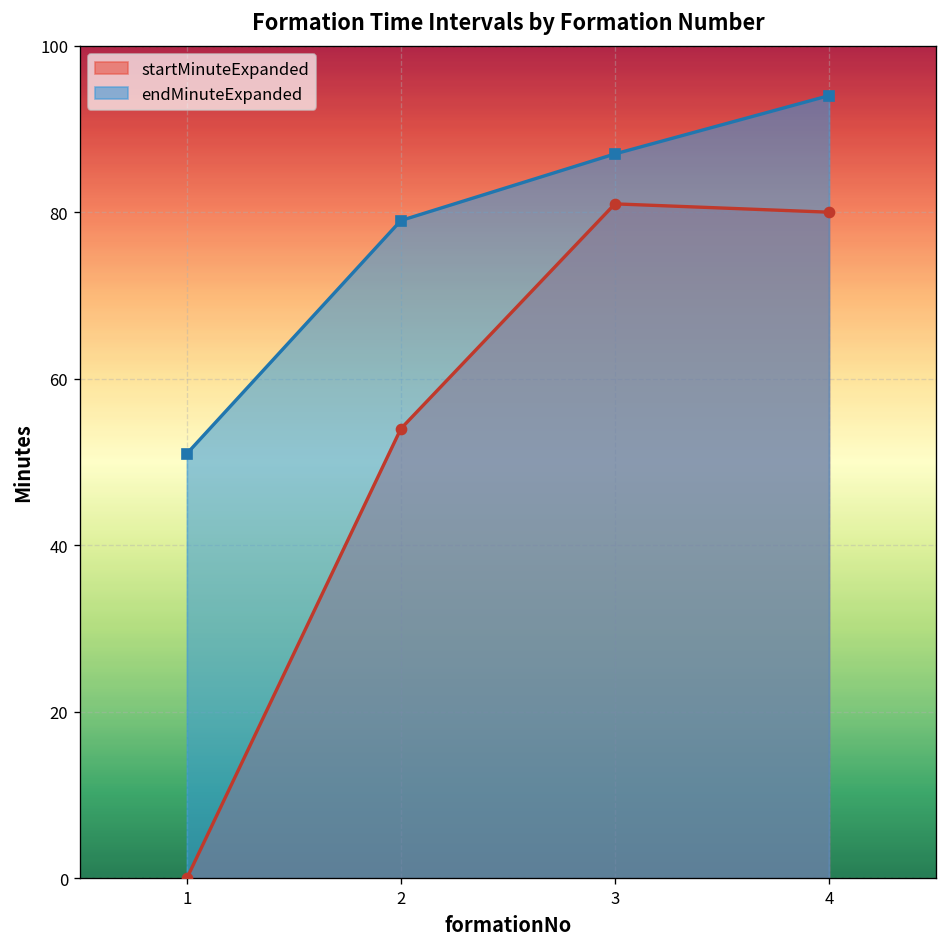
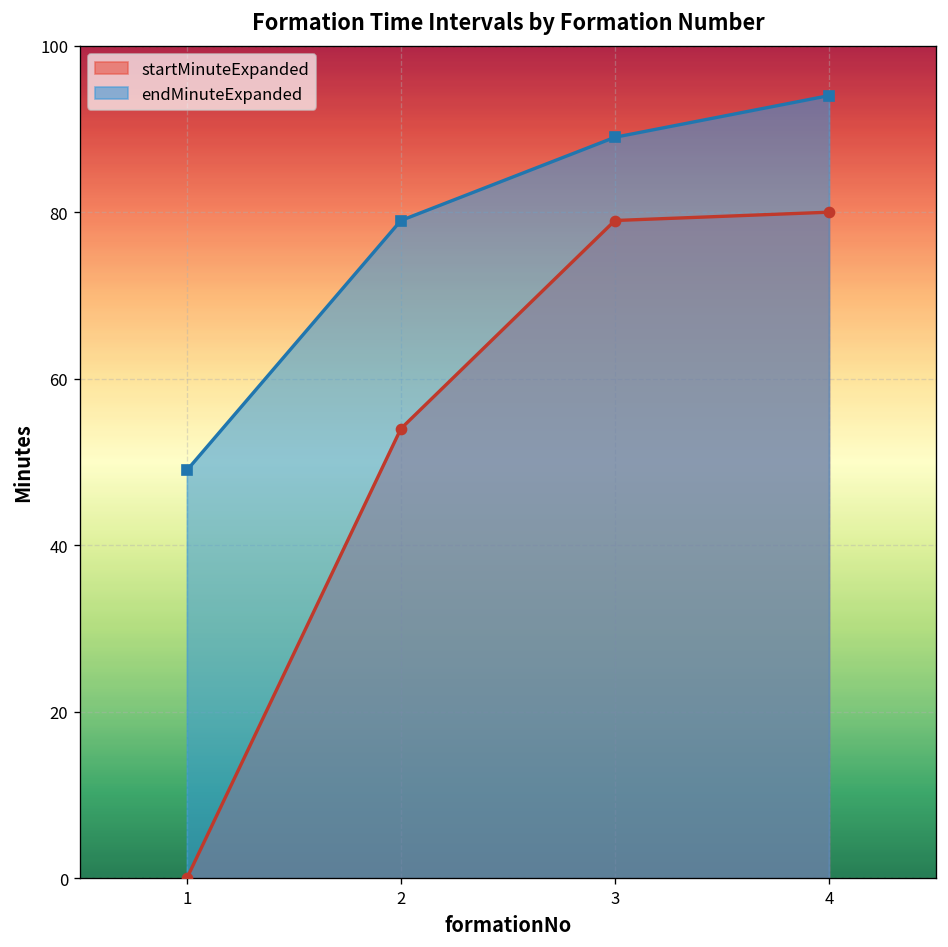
endMinuteExpanded, 1: 51 -> 49
startMinuteExpanded, 3: 81 -> 79
endMinuteExpanded, 3: 87 -> 89
